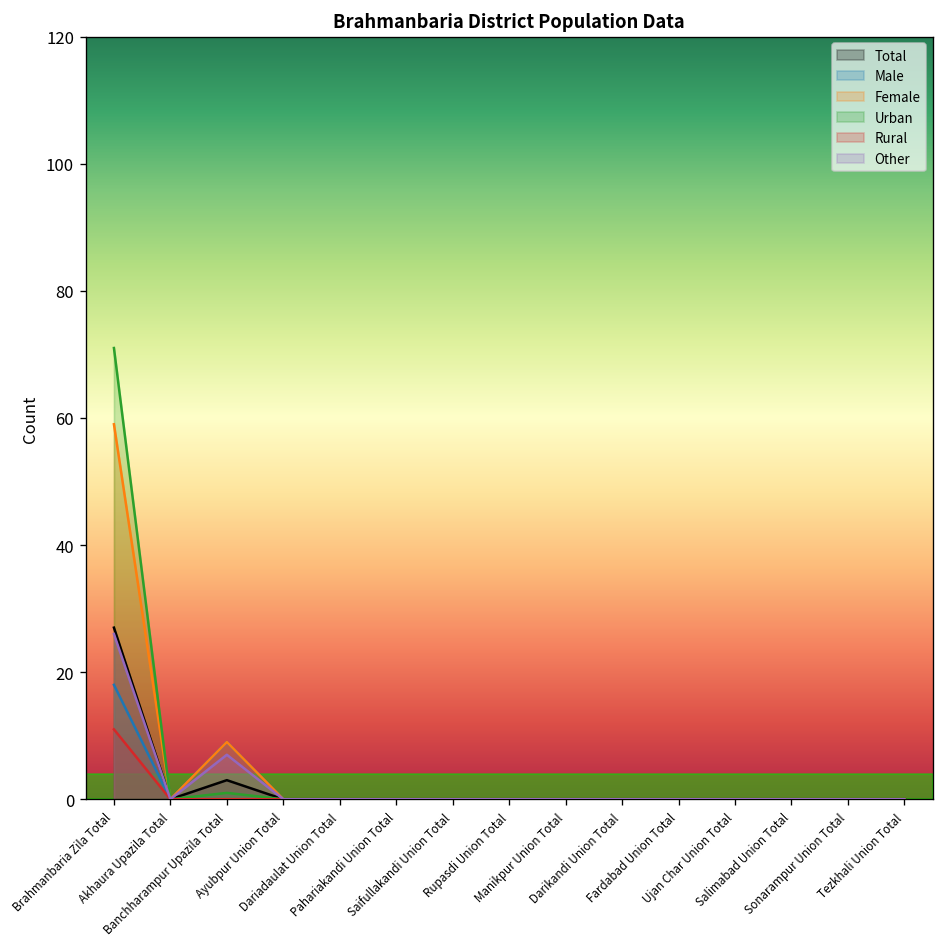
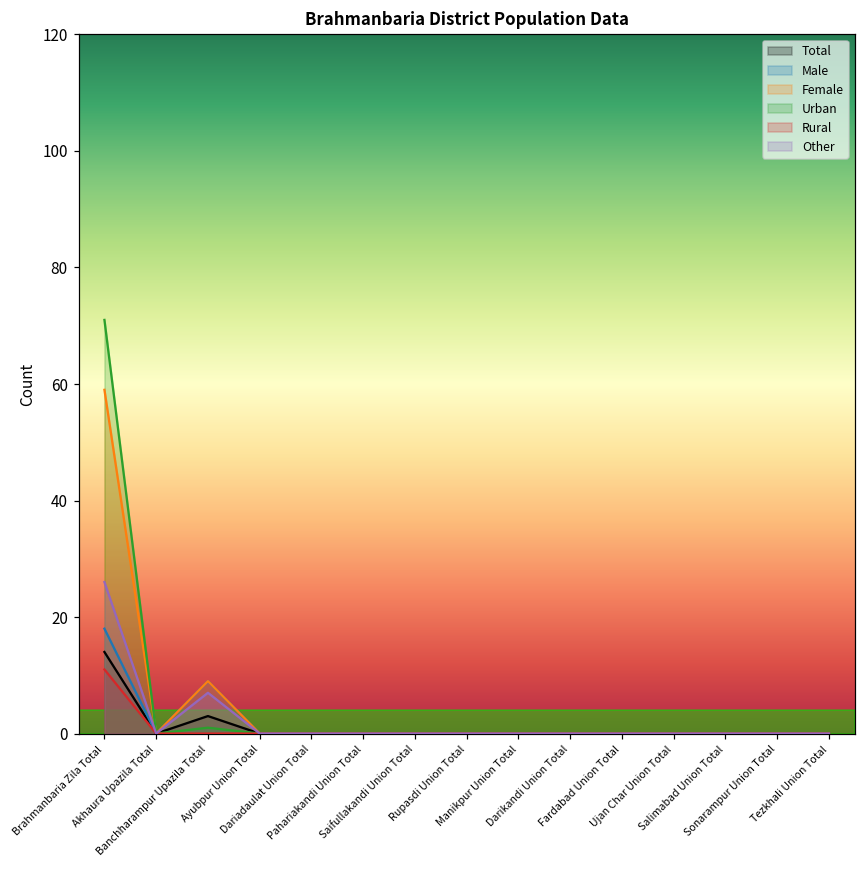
Total, Brahmanbaria Zila Total: 27 -> 14
